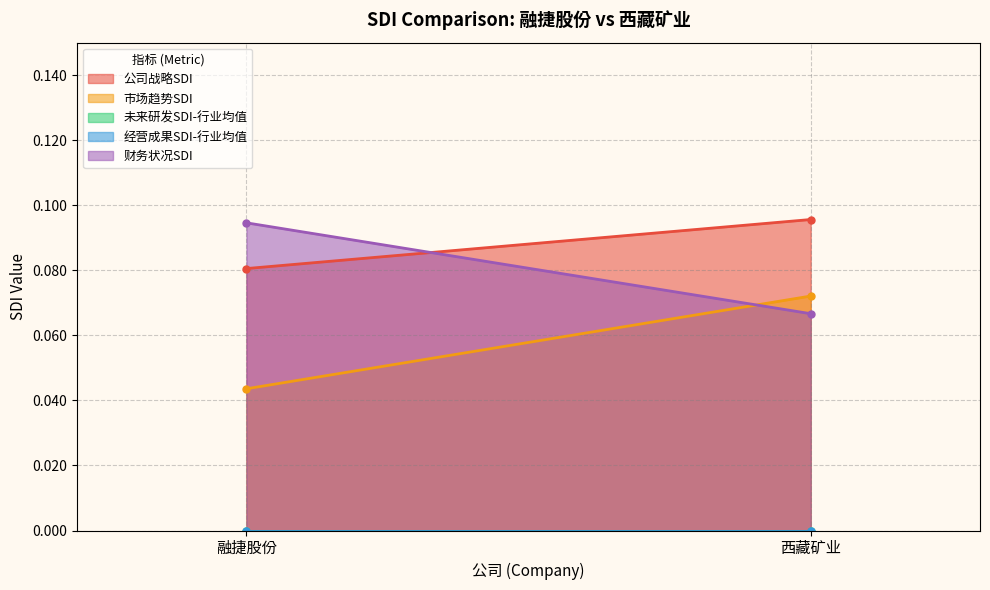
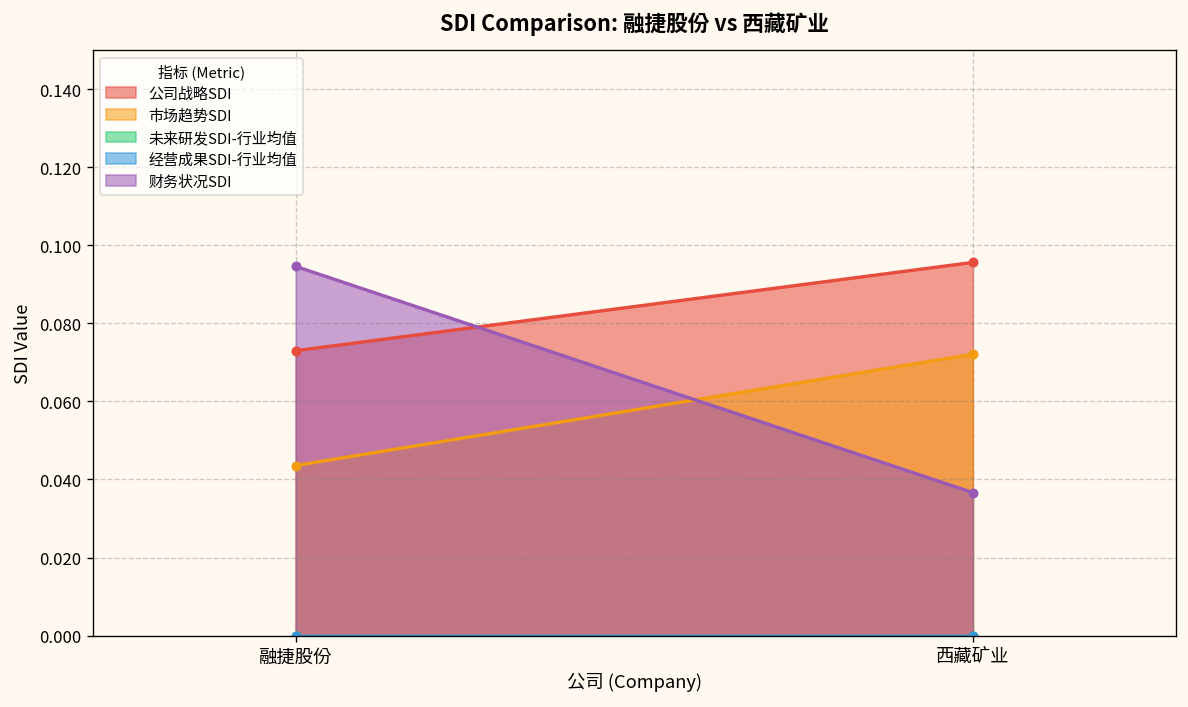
公司战略SDI, 融捷股份: 0.081 -> 0.073
财务状况SDI, 西藏矿业: 0.067 -> 0.037
